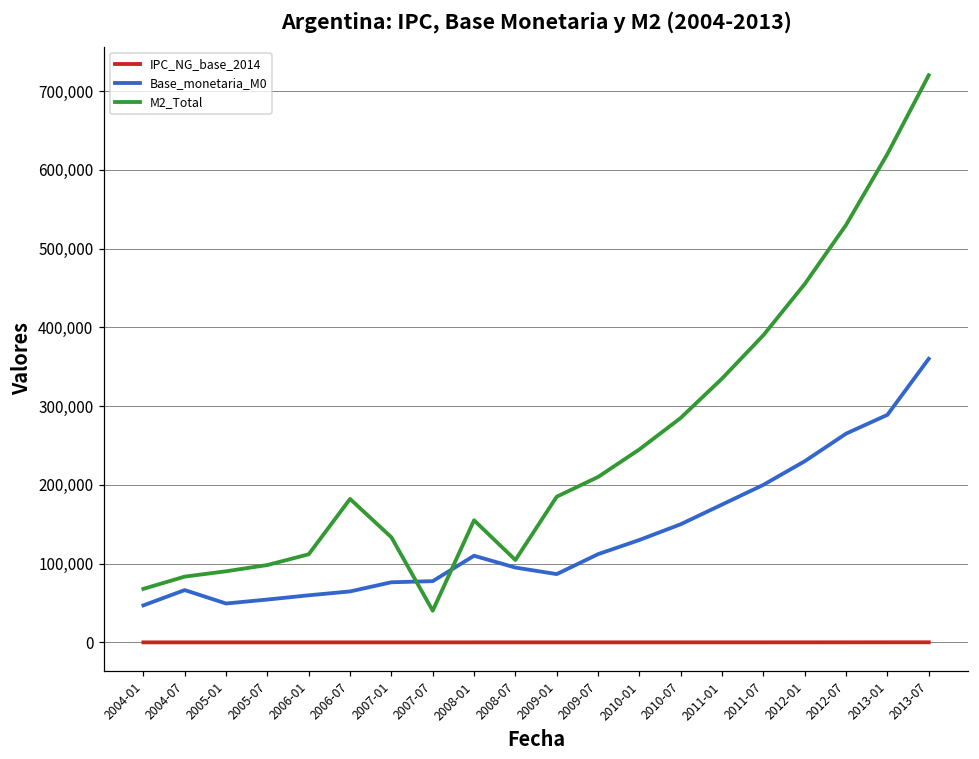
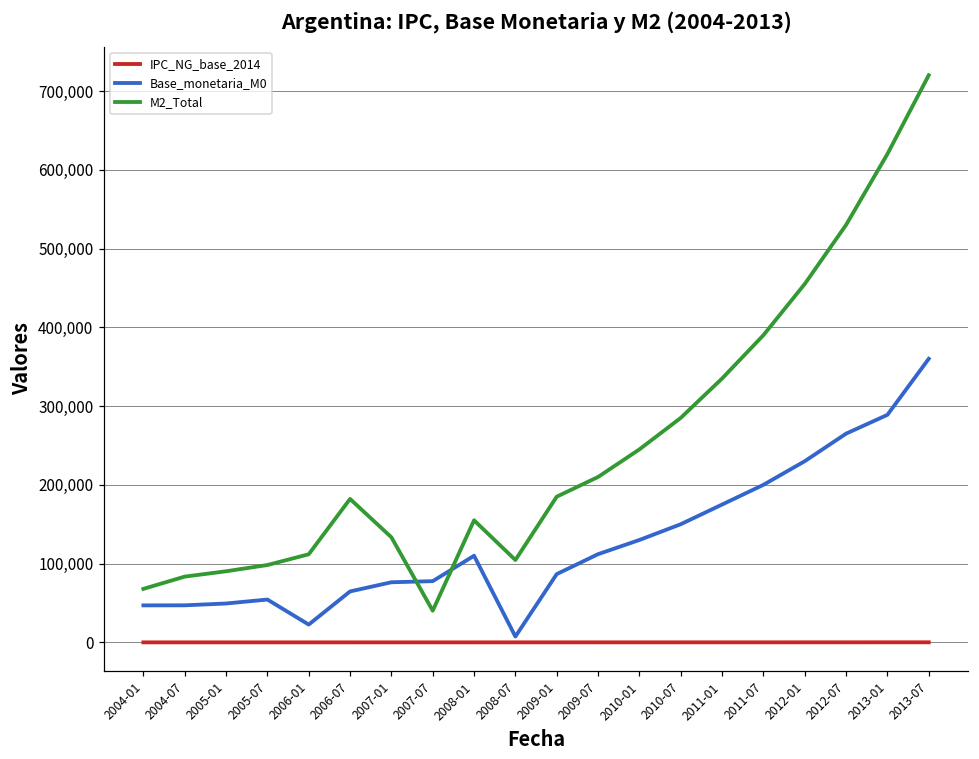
Base_monetaria_M0, 2004-07: 70,000 -> 50,000
Base_monetaria_M0, 2006-01: 60,000 -> 20,000
Base_monetaria_M0, 2008-07: 100,000 -> 10,000
